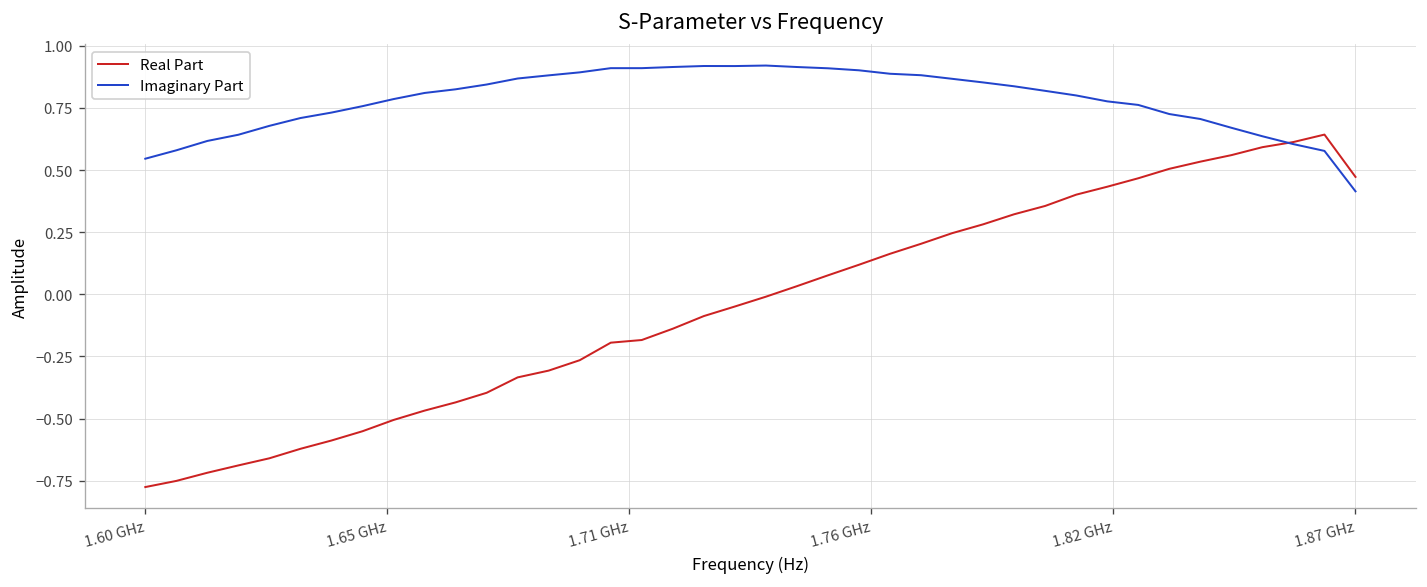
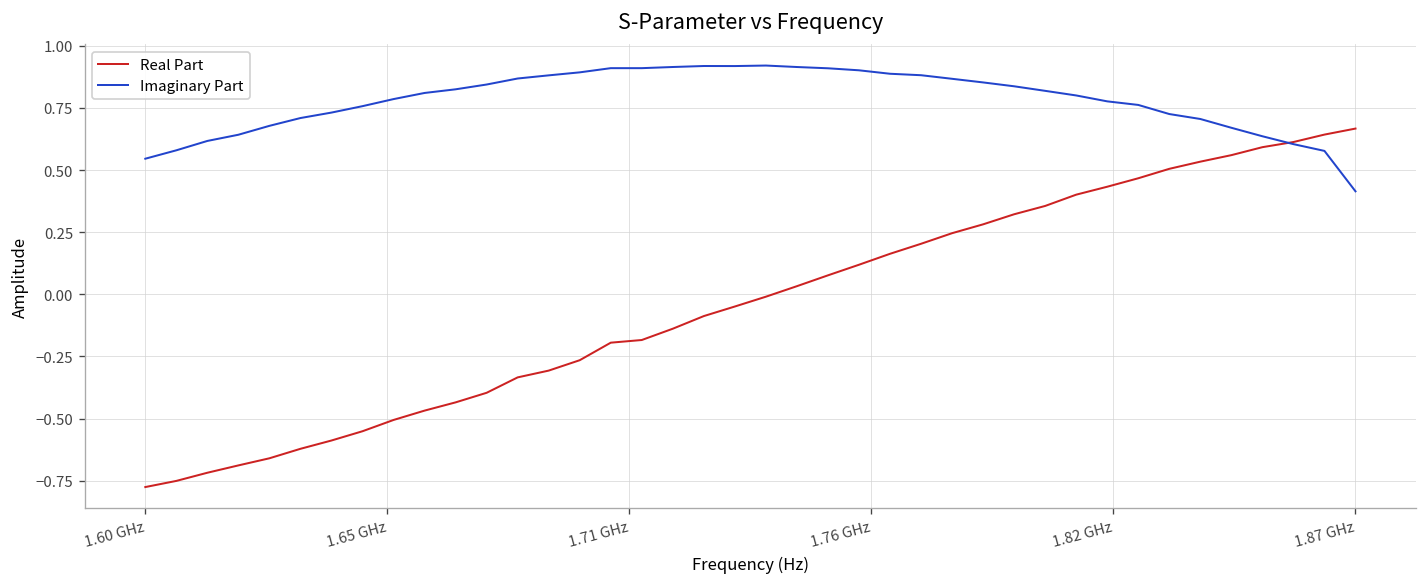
Real Part, 1.87 GHz: 0.47 -> 0.67
